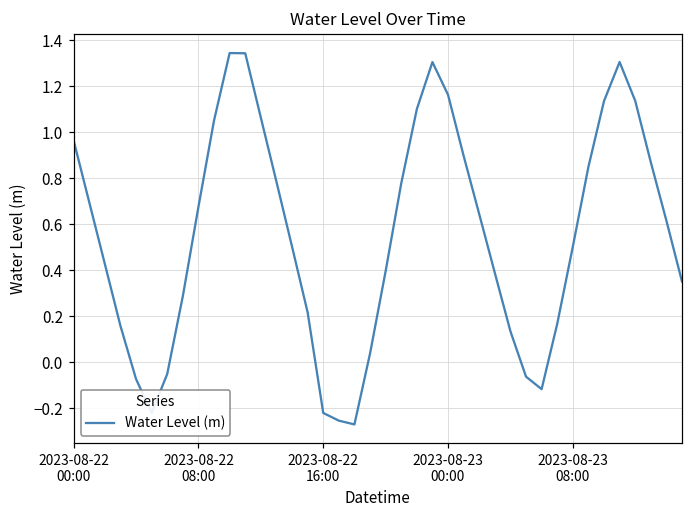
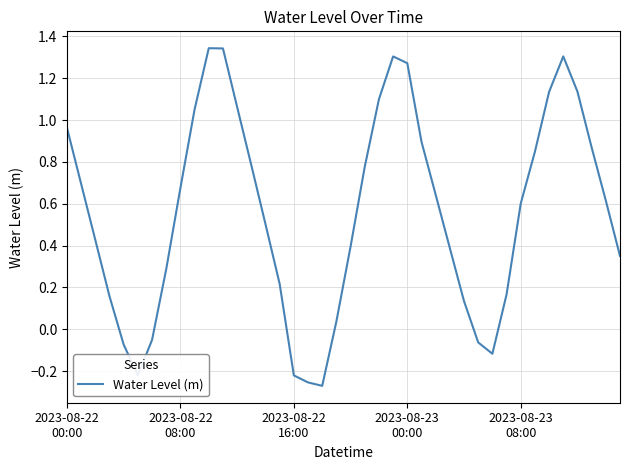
2023-08-23 00:00: 1.16 -> 1.27
2023-08-23 08:00: 0.50 -> 0.60
